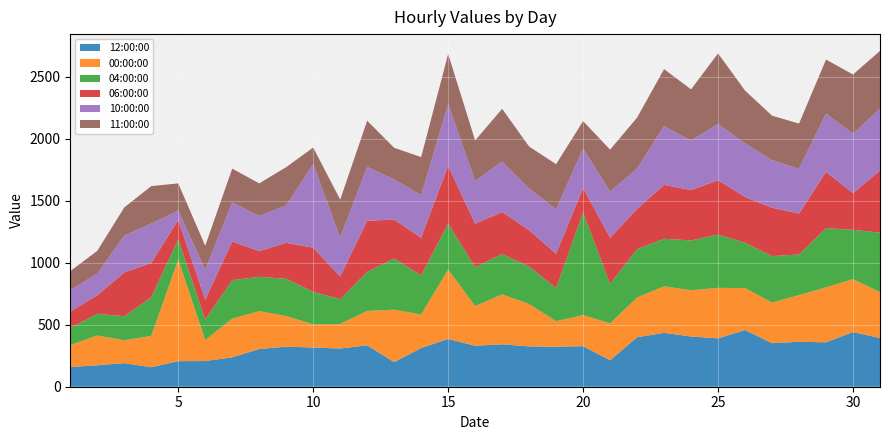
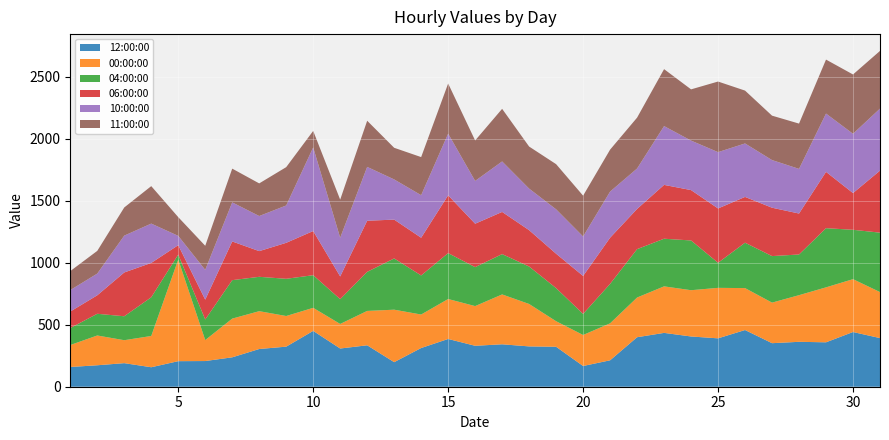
04:00:00, 5: 160 -> 40
06:00:00, 5: 160 -> 80
11:00:00, 5: 220 -> 150
12:00:00, 10: 320 -> 450
00:00:00, 15: 560 -> 320
12:00:00, 20: 330 -> 170
04:00:00, 20: 830 -> 170
06:00:00, 20: 200 -> 310
11:00:00, 20: 220 -> 330
04:00:00, 25: 430 -> 200
